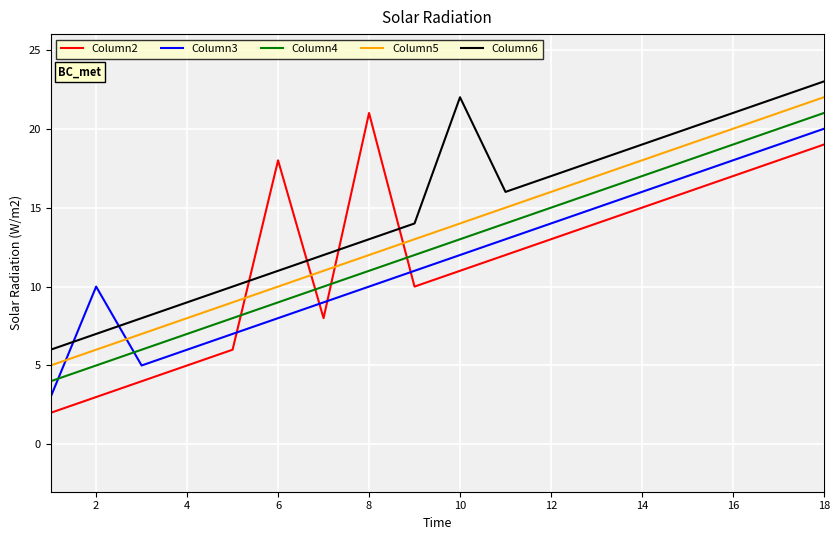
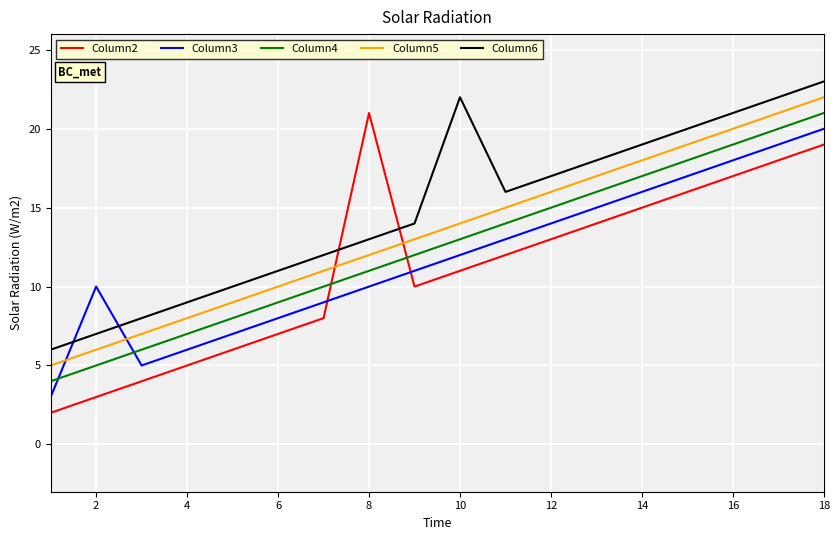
Column2, 6: 18 -> 7
